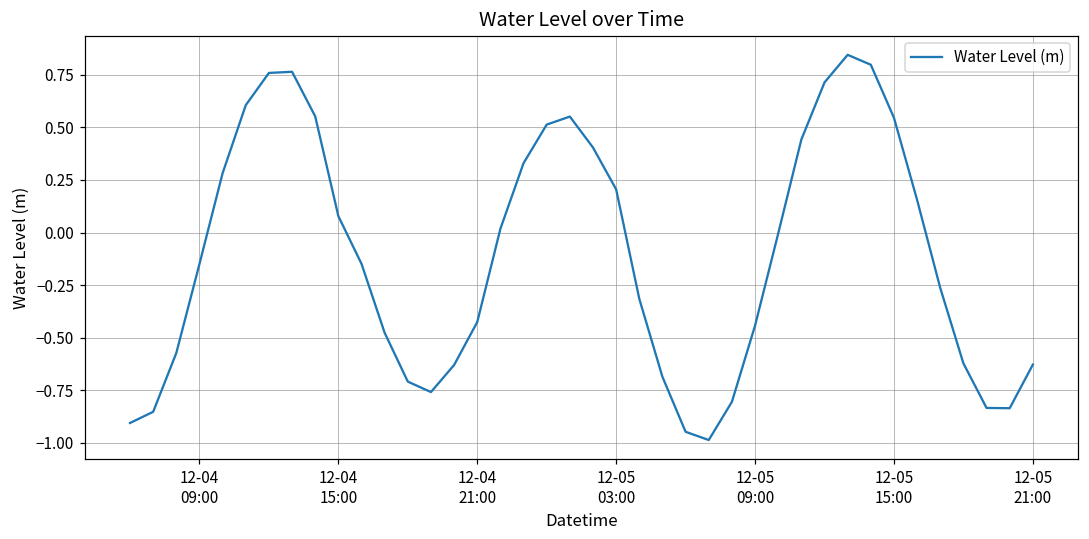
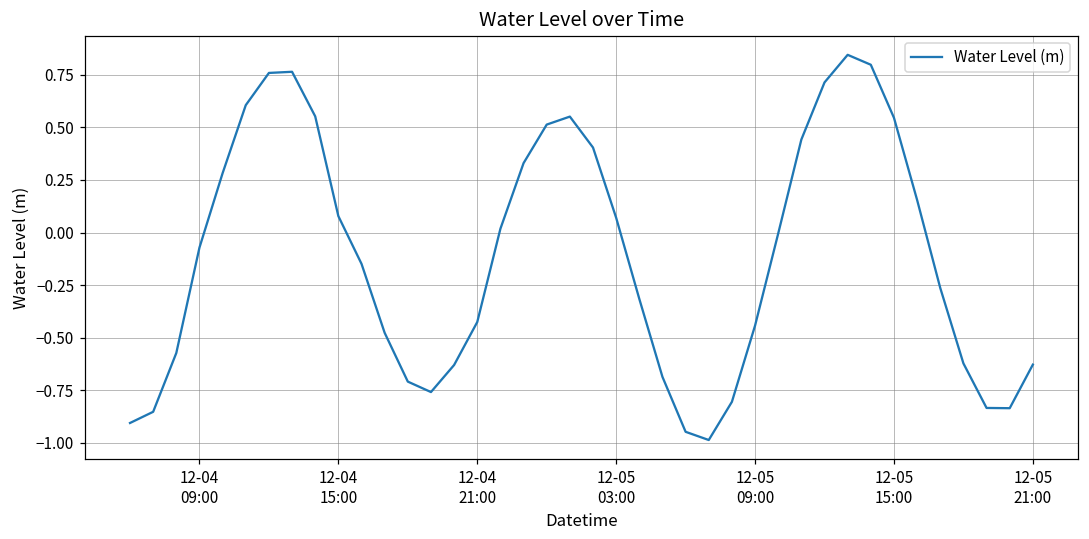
12-04 09:00: -0.15 -> -0.07
12-05 03:00: 0.21 -> 0.07
